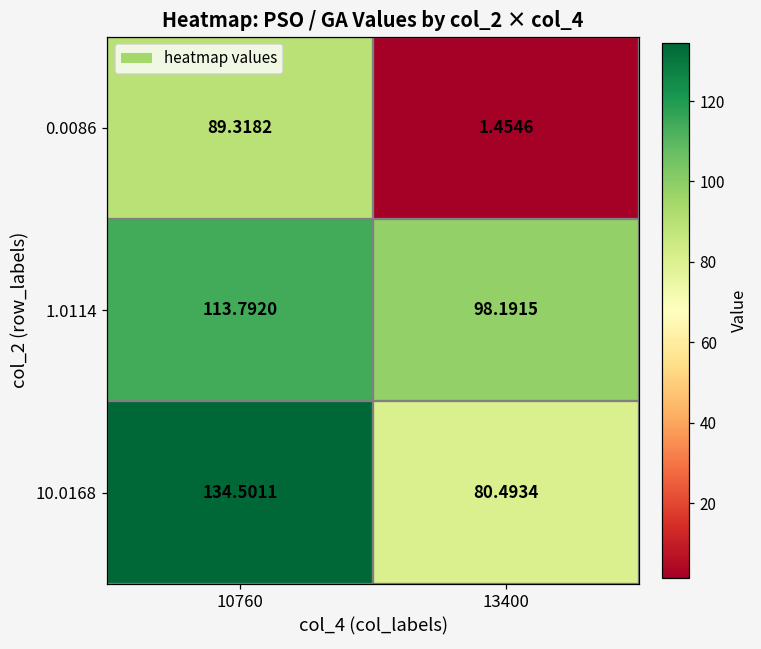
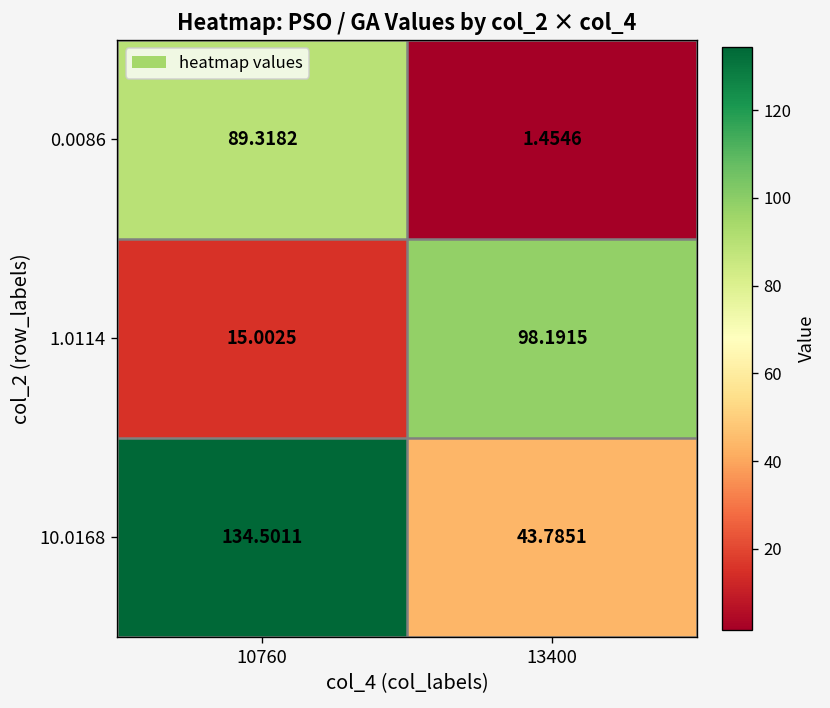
1.0114, 10760: 113.7920 -> 15.0025
10.0168, 13400: 80.4934 -> 43.7851
